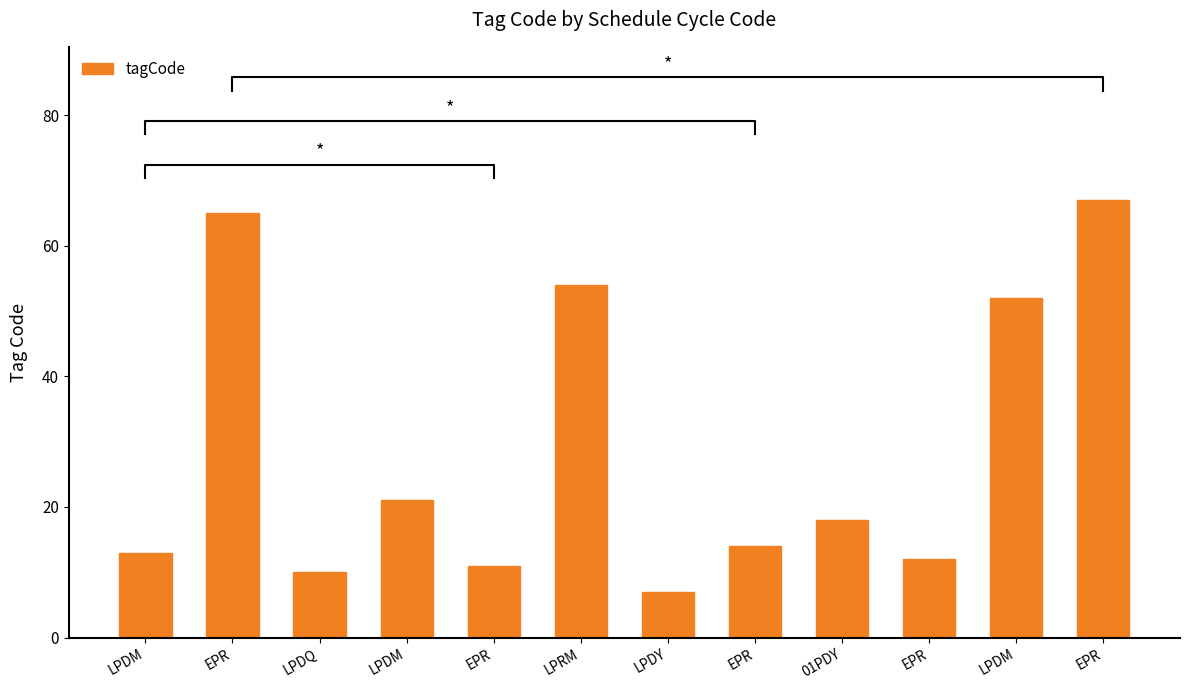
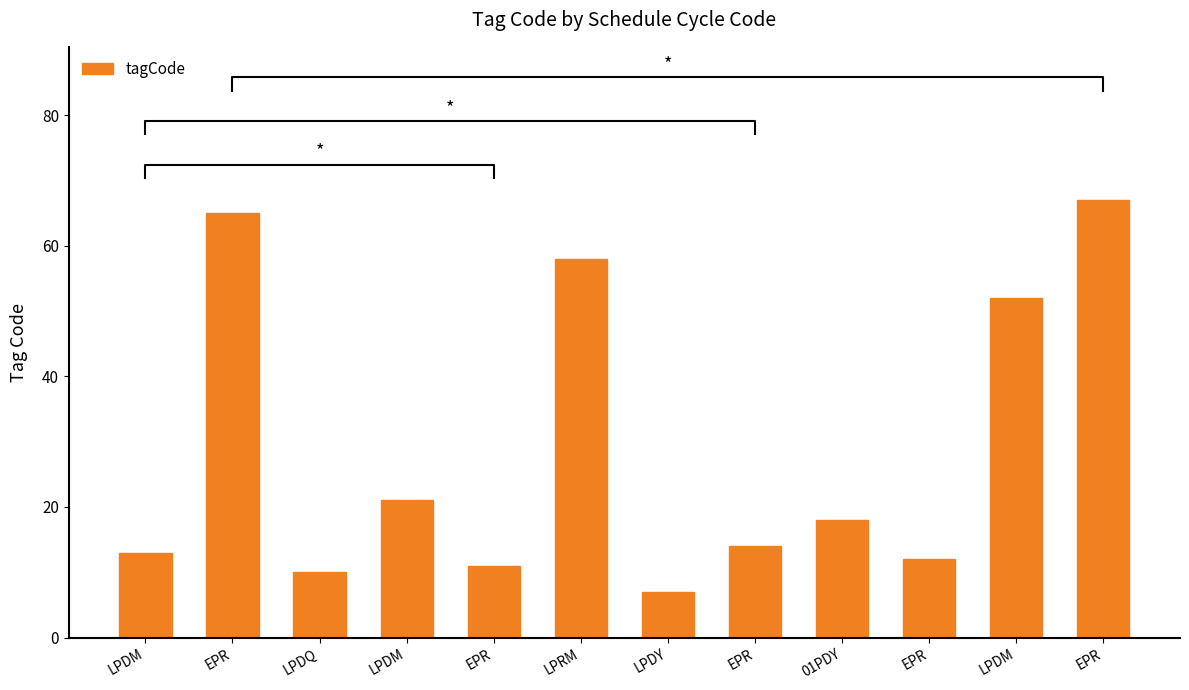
tagCode, LPRM: 54 -> 58
